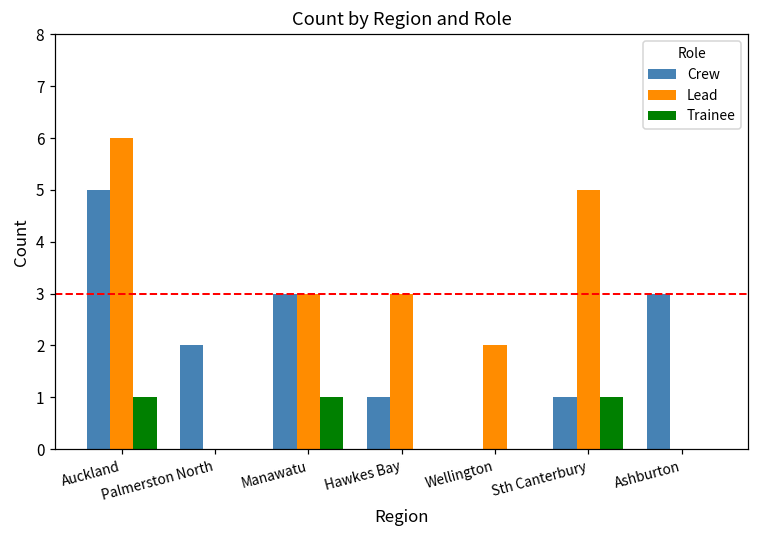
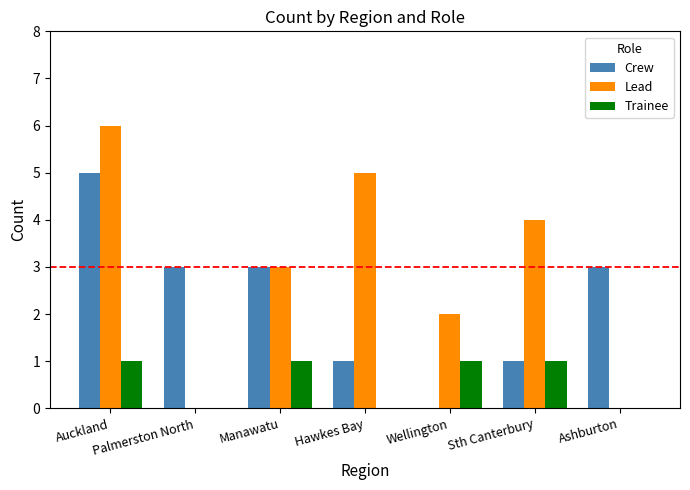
Crew, Palmerston North: 2 -> 3
Lead, Hawkes Bay: 3 -> 5
Trainee, Wellington: 0 -> 1
Lead, Sth Canterbury: 5 -> 4
